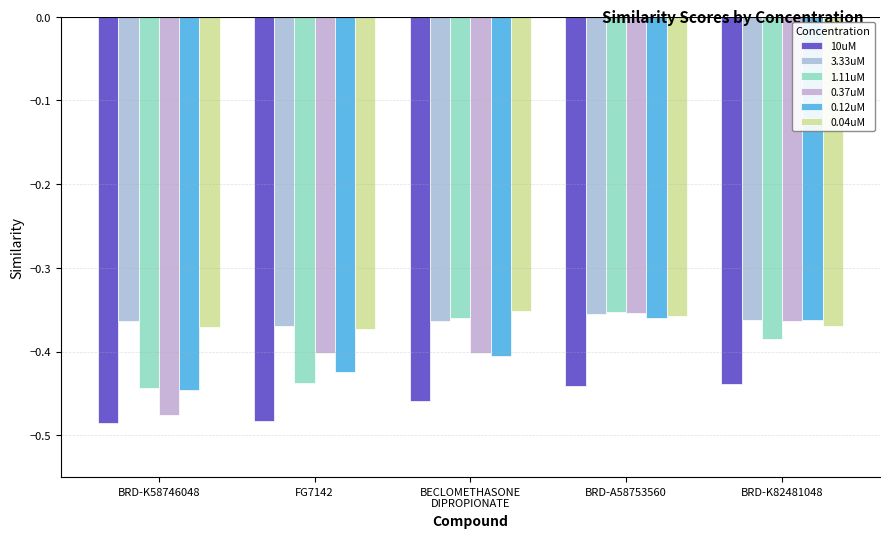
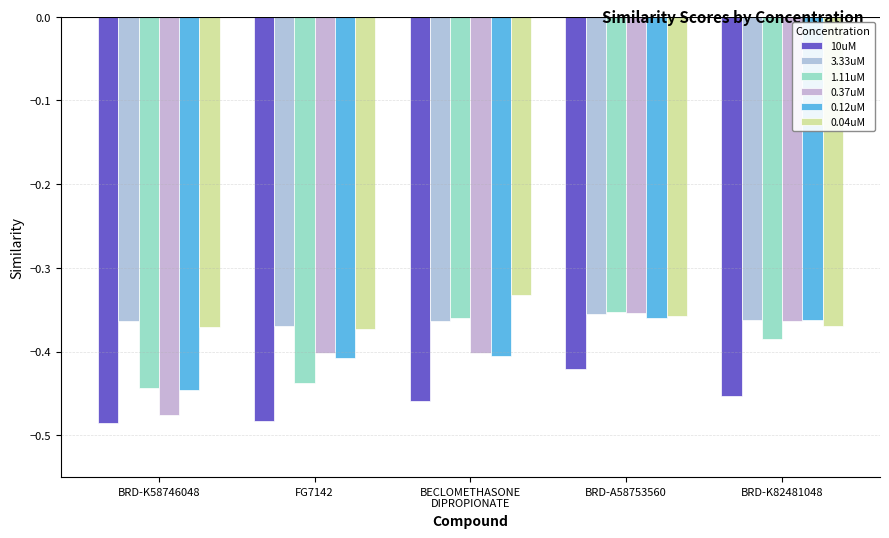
0.12uM, FG7142: -0.42 -> -0.41
0.04uM, BECLOMETHASONE DIPROPIONATE: -0.35 -> -0.33
10uM, BRD-A58753560: -0.44 -> -0.42
10uM, BRD-K82481048: -0.44 -> -0.45
